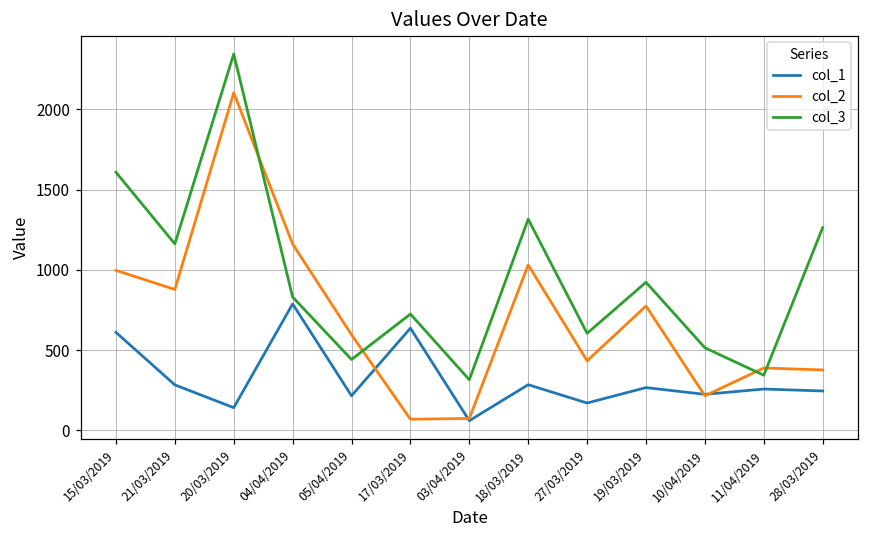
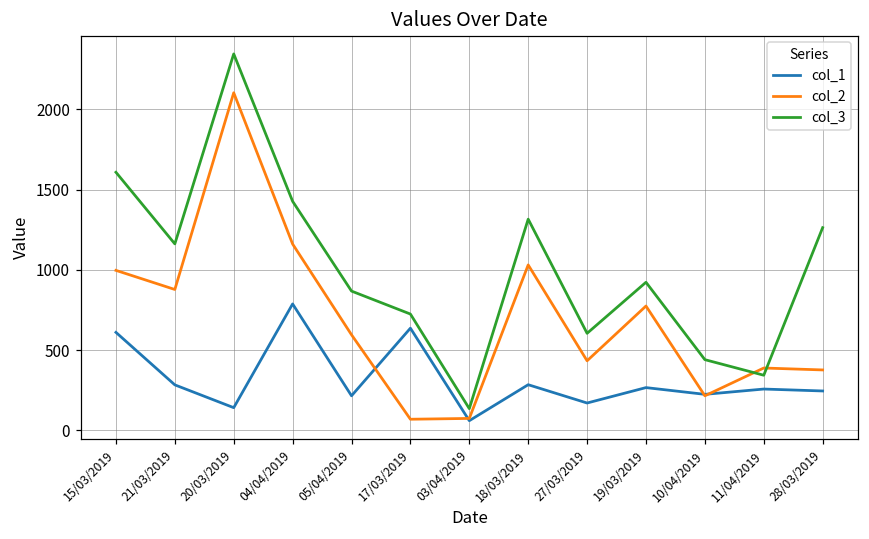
col_3, 04/04/2019: 830 -> 1430
col_3, 05/04/2019: 440 -> 870
col_3, 03/04/2019: 320 -> 140
col_3, 10/04/2019: 520 -> 440
